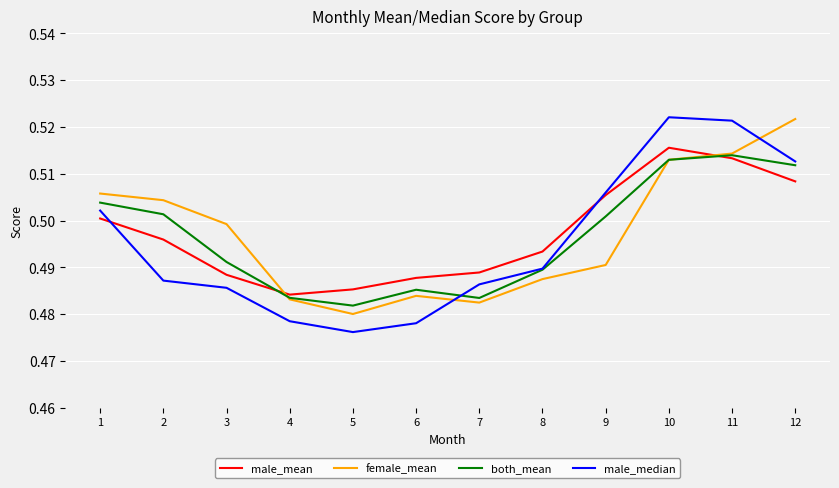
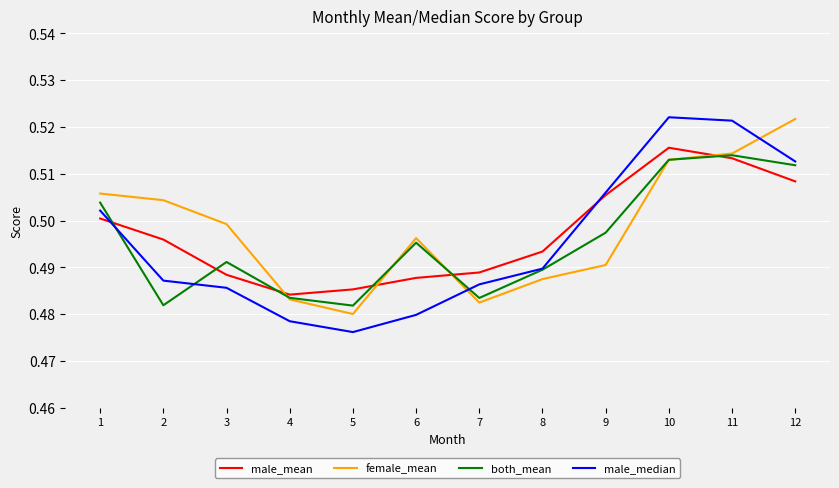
both_mean, 2: 0.501 -> 0.482
female_mean, 6: 0.484 -> 0.496
both_mean, 6: 0.485 -> 0.495
male_median, 6: 0.478 -> 0.480
both_mean, 9: 0.501 -> 0.497
